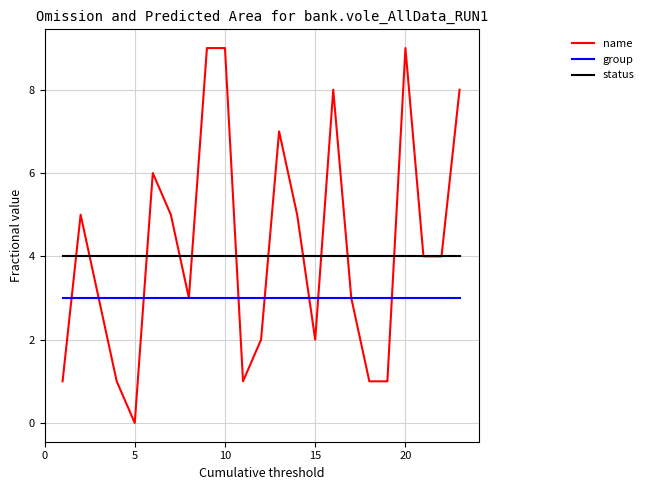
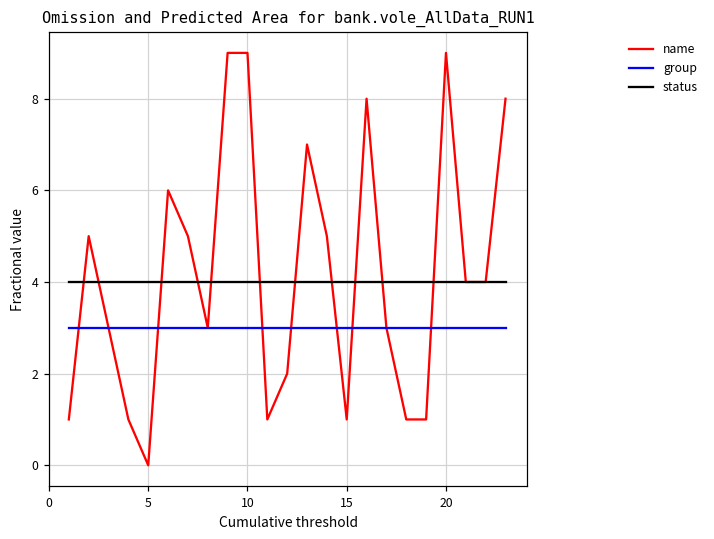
name, 15: 2 -> 1
